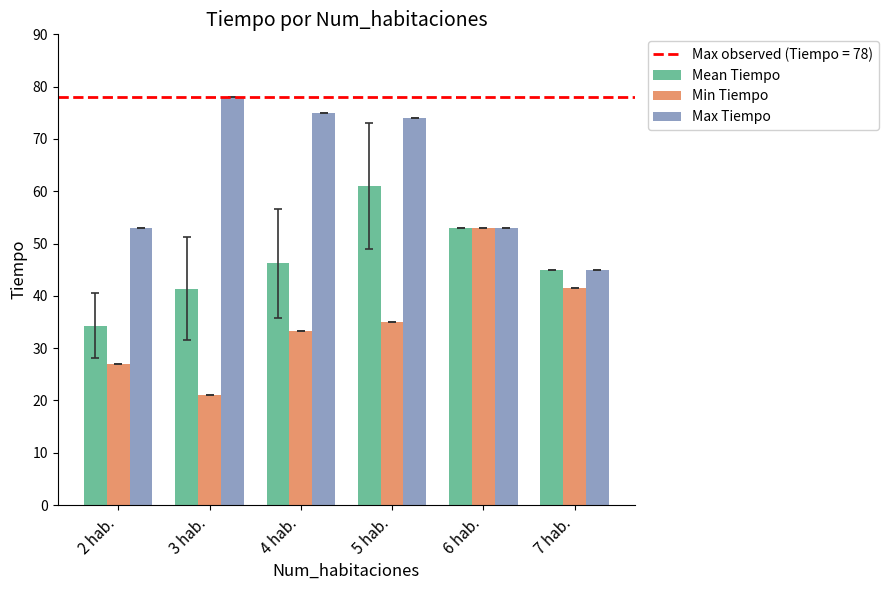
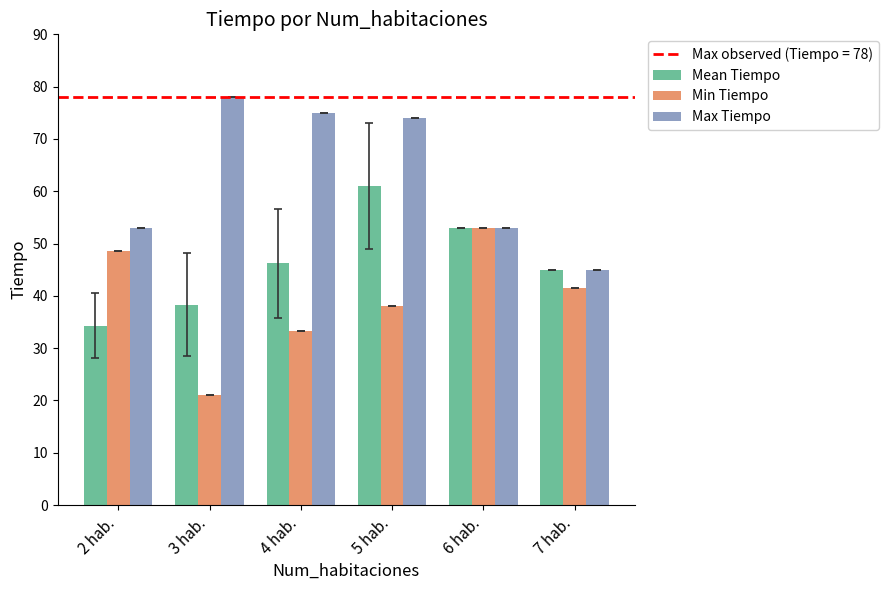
Min Tiempo, 2 hab.: 27 -> 49
Mean Tiempo, 3 hab.: 41 -> 38
Min Tiempo, 5 hab.: 35 -> 38
